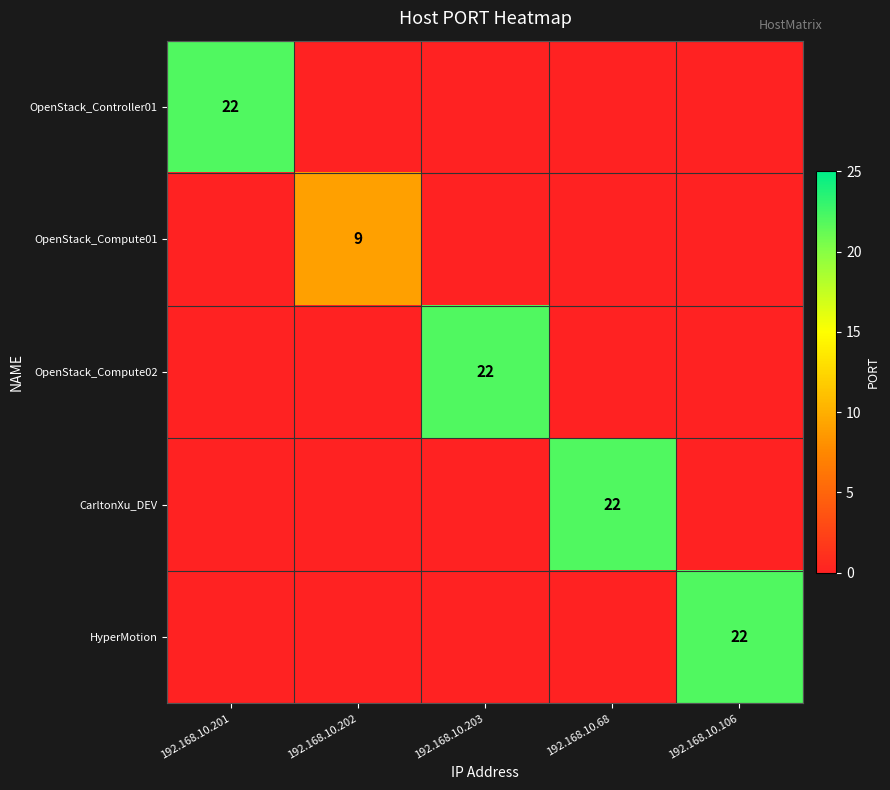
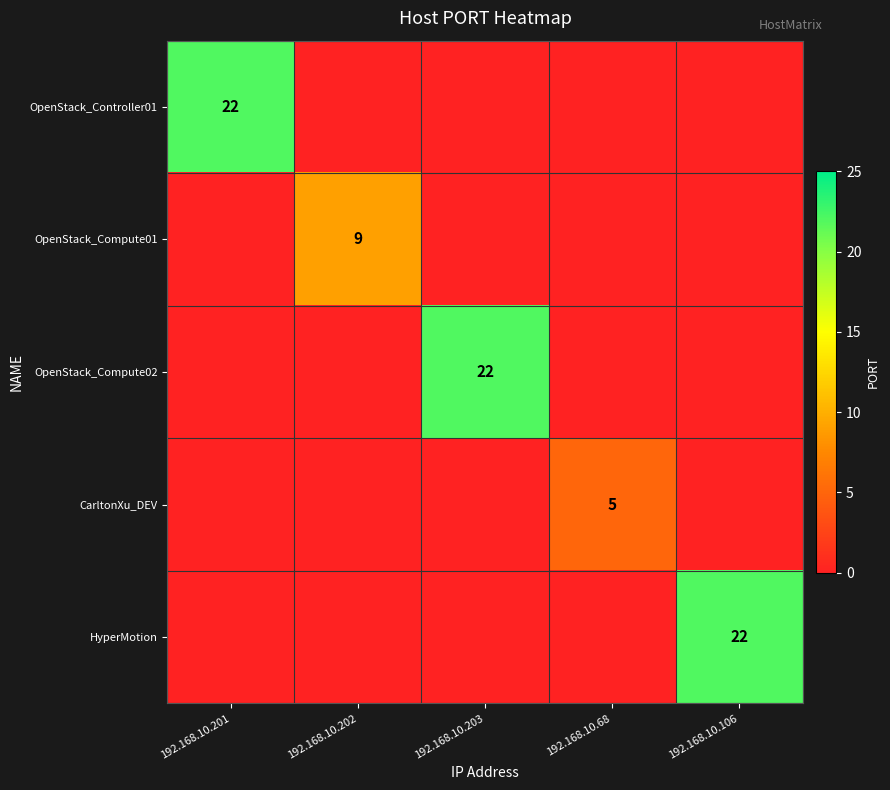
CarltonXu_DEV, 192.168.10.68: 22 -> 5
